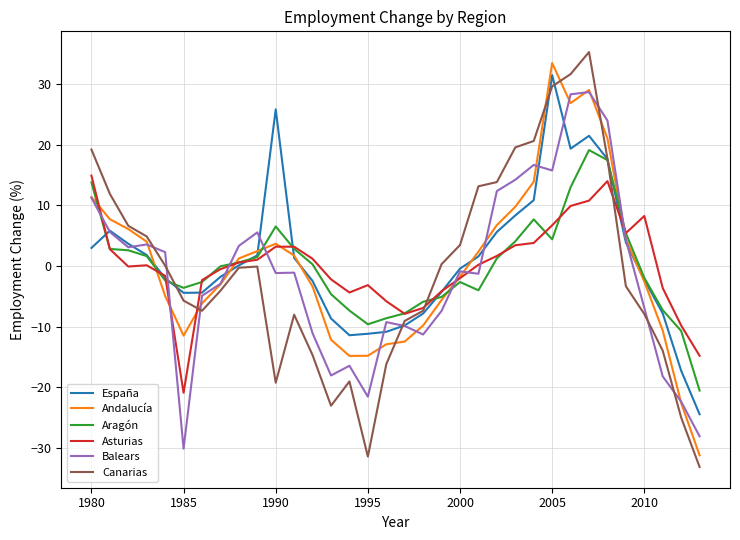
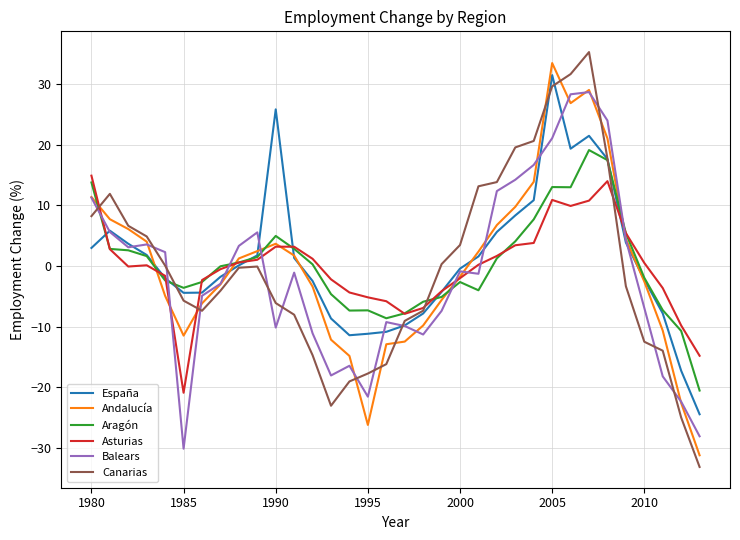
Canarias, 1980: 19 -> 8
Aragón, 1990: 7 -> 5
Balears, 1990: -1 -> -10
Canarias, 1990: -19 -> -6
Andalucía, 1995: -15 -> -26
Aragón, 1995: -10 -> -7
Asturias, 1995: -3 -> -5
Canarias, 1995: -31 -> -18
Aragón, 2005: 4 -> 13
Asturias, 2005: 7 -> 11
Balears, 2005: 16 -> 21
Asturias, 2010: 8 -> 0
Canarias, 2010: -8 -> -12
